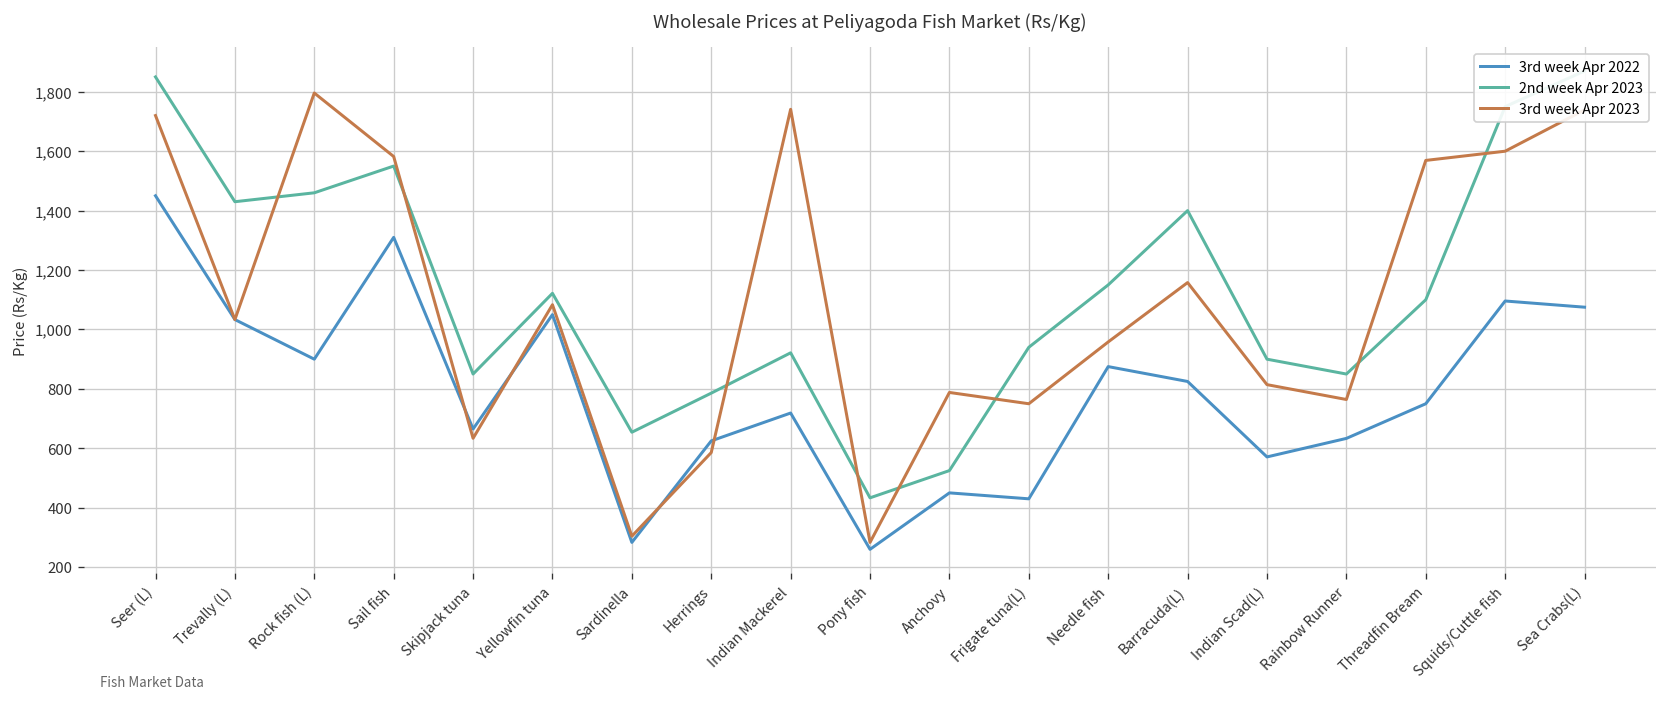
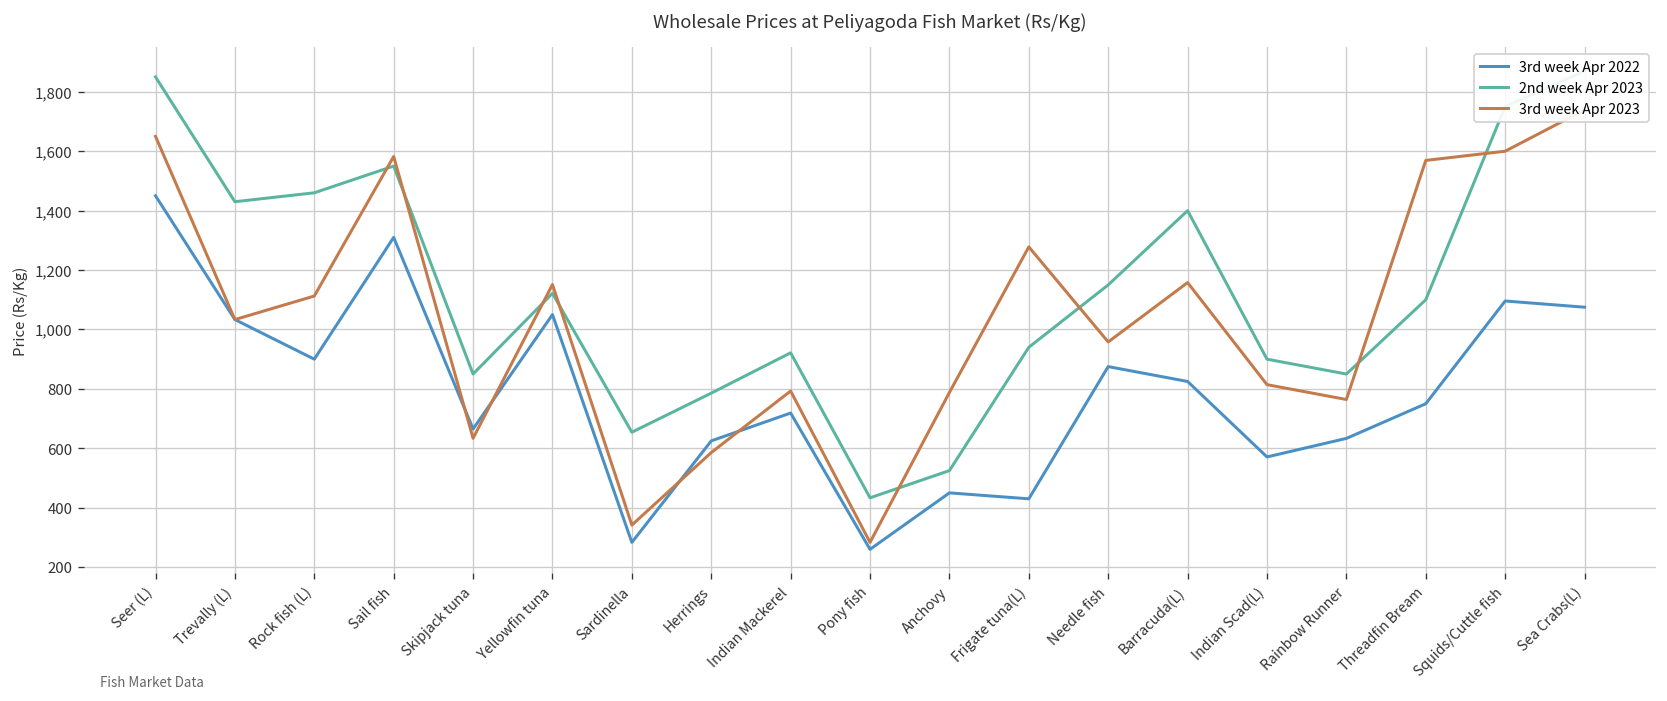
3rd week Apr 2023, Seer (L): 1,720 -> 1,650
3rd week Apr 2023, Rock fish (L): 1,800 -> 1,110
3rd week Apr 2023, Yellowfin tuna: 1,080 -> 1,150
3rd week Apr 2023, Sardinella: 300 -> 340
3rd week Apr 2023, Indian Mackerel: 1,740 -> 790
3rd week Apr 2023, Frigate tuna(L): 750 -> 1,280
